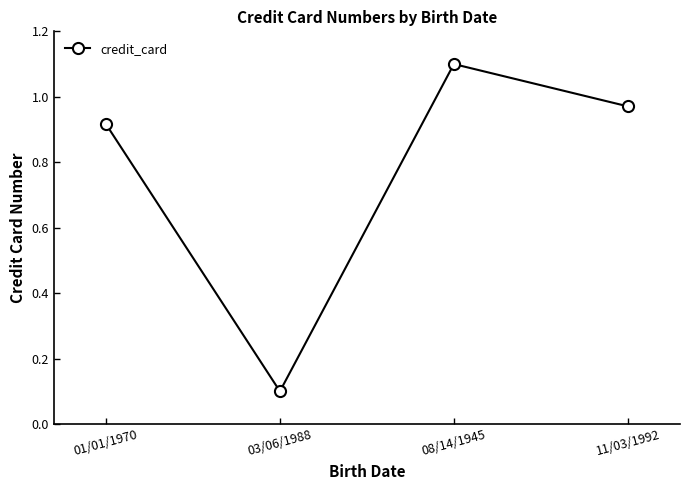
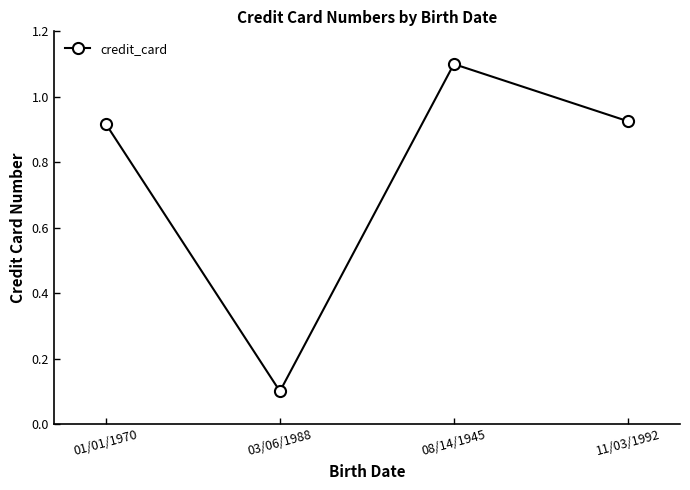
11/03/1992: 0.97 -> 0.93
